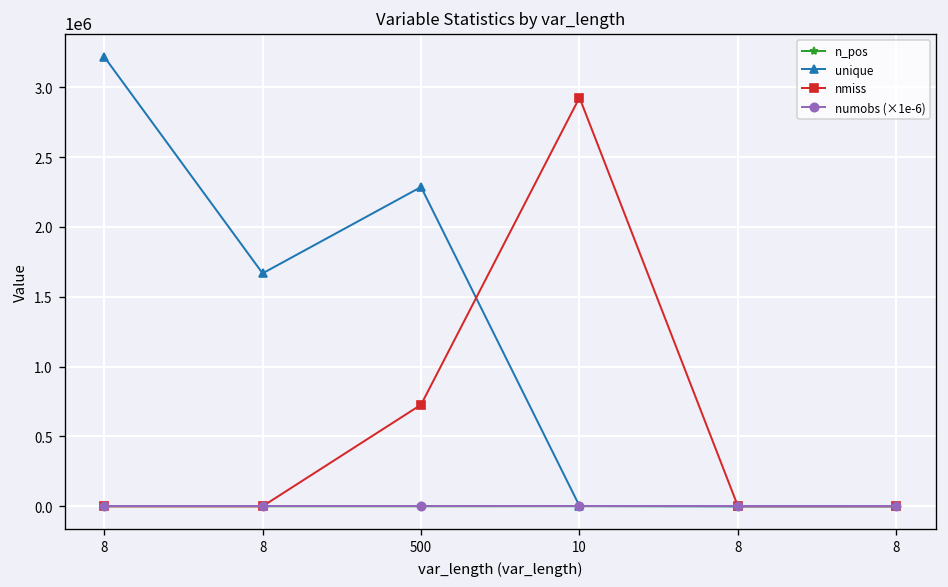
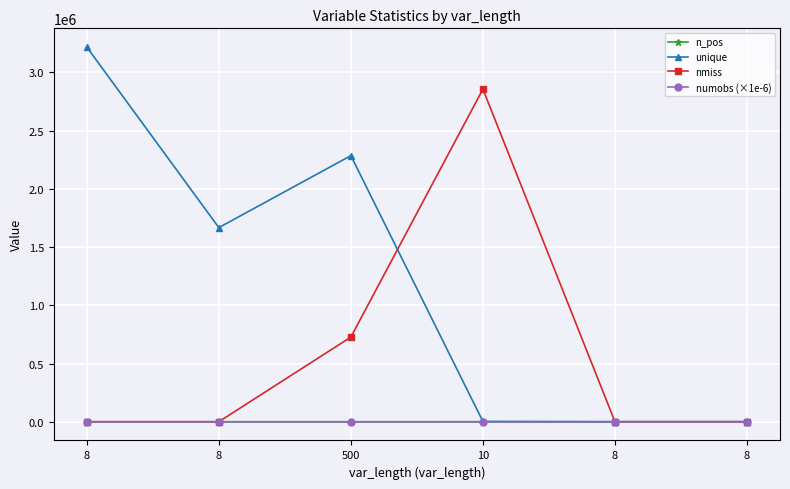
nmiss, 10: 2930000 -> 2860000
